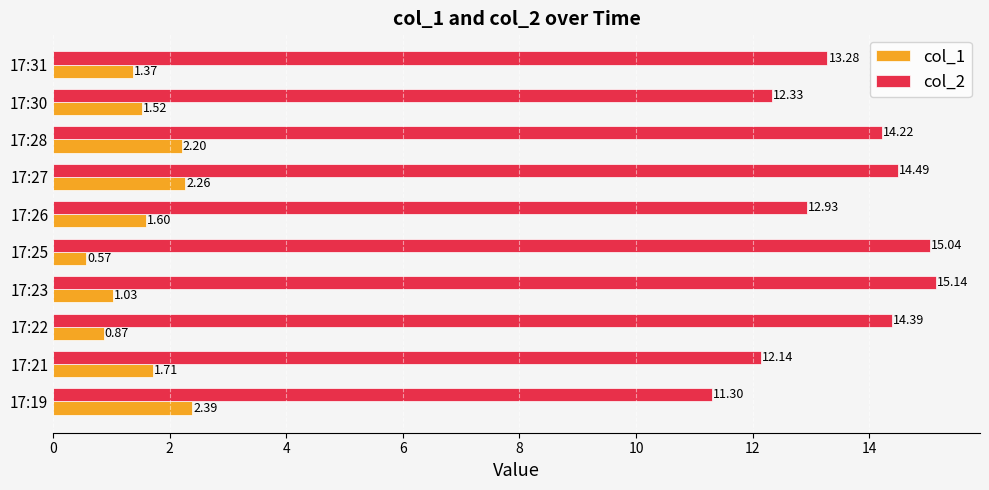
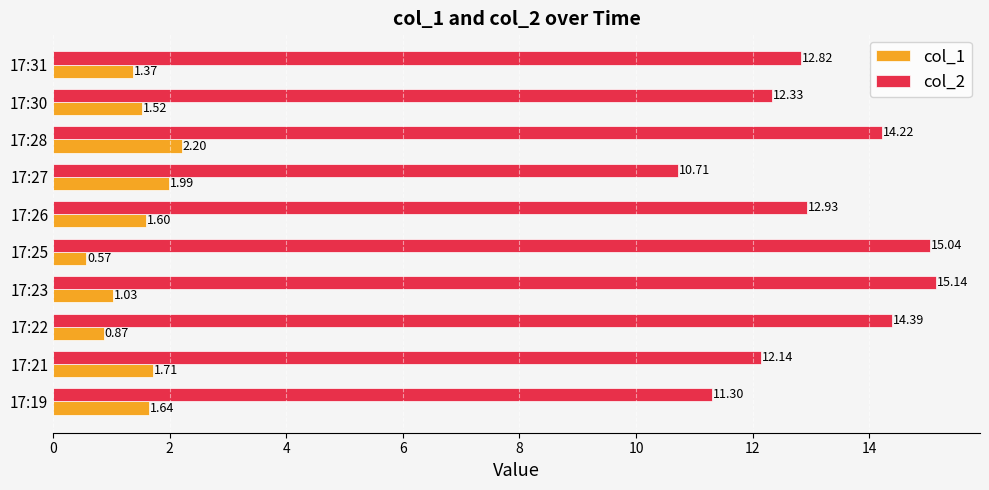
col_2, 17:31: 13.28 -> 12.82
col_2, 17:27: 14.49 -> 10.71
col_1, 17:27: 2.26 -> 1.99
col_1, 17:19: 2.39 -> 1.64
